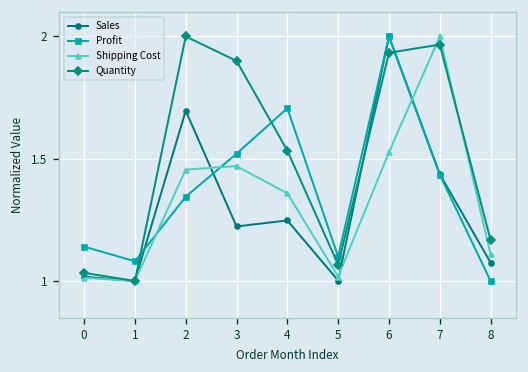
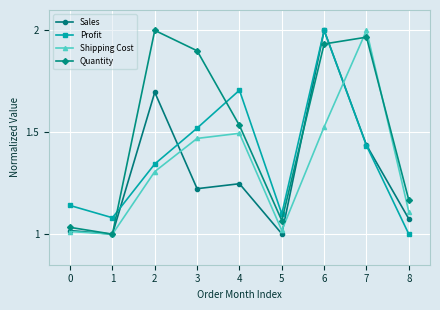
Shipping Cost, 2: 1.46 -> 1.31
Shipping Cost, 4: 1.36 -> 1.49
